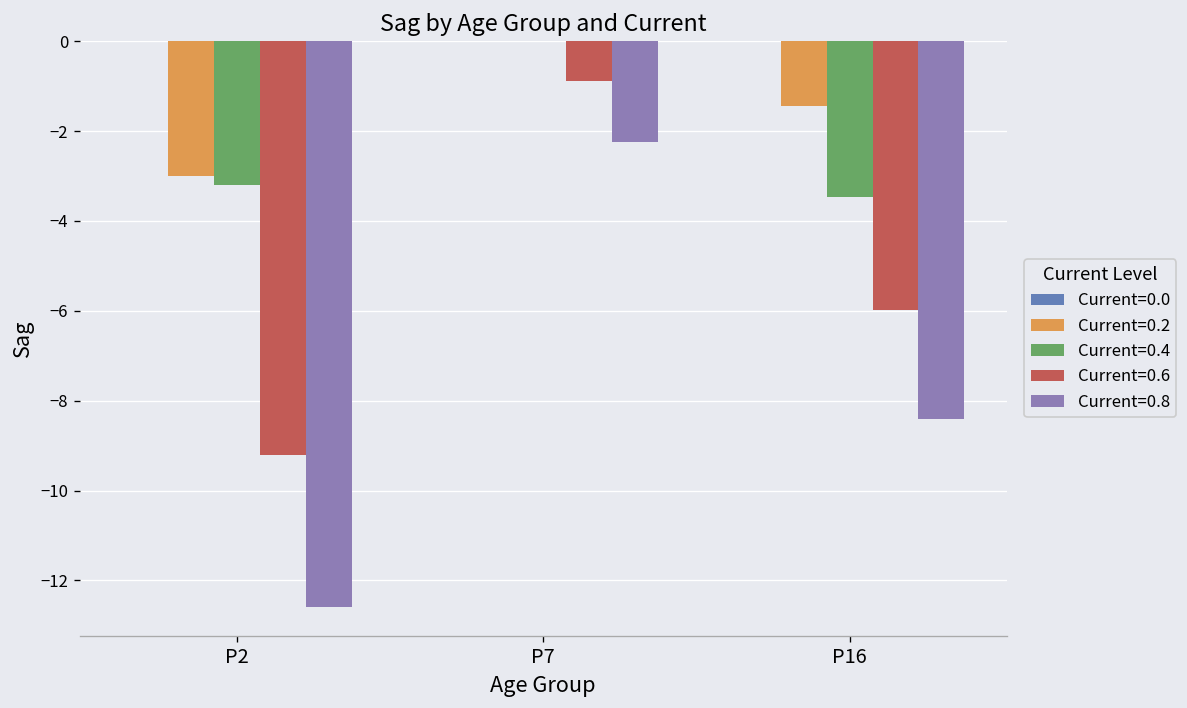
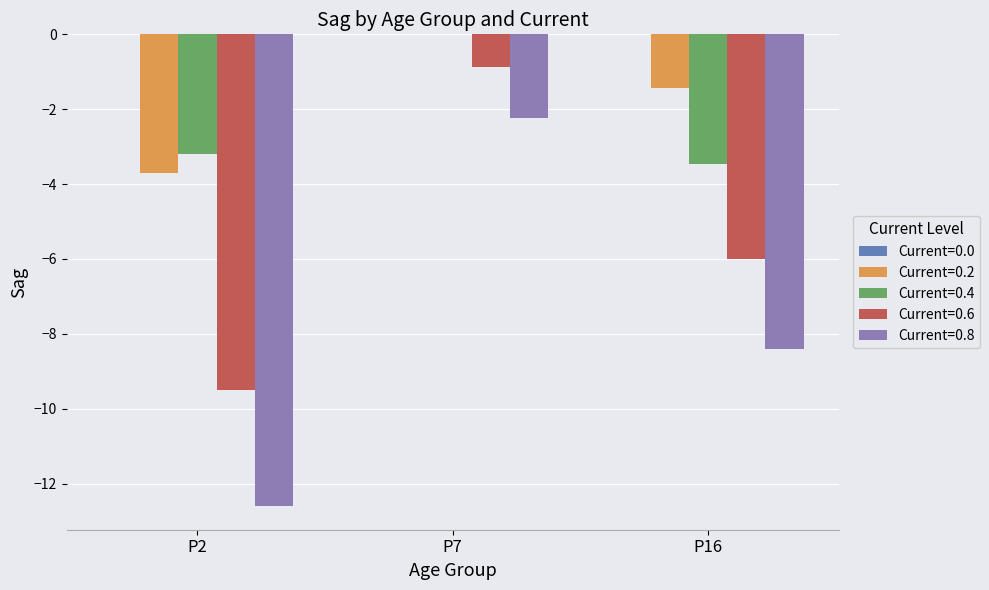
Current=0.2, P2: -3.0 -> -3.7
Current=0.6, P2: -9.2 -> -9.5
